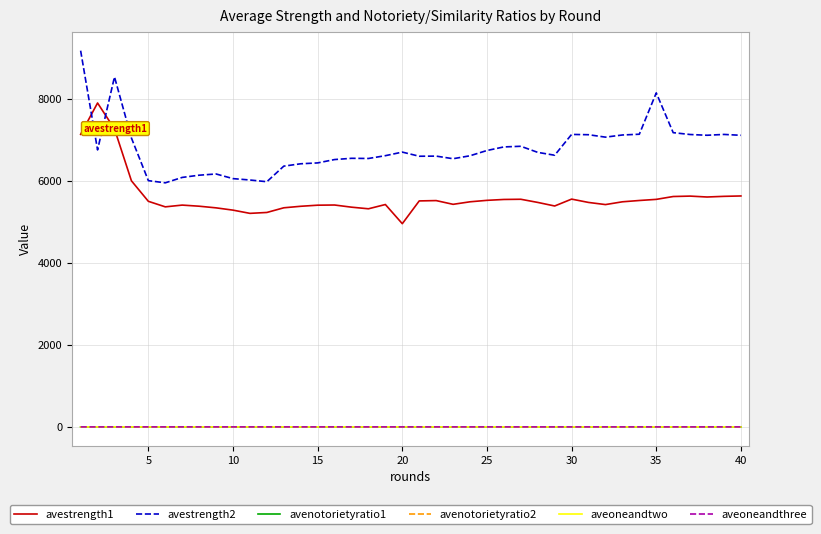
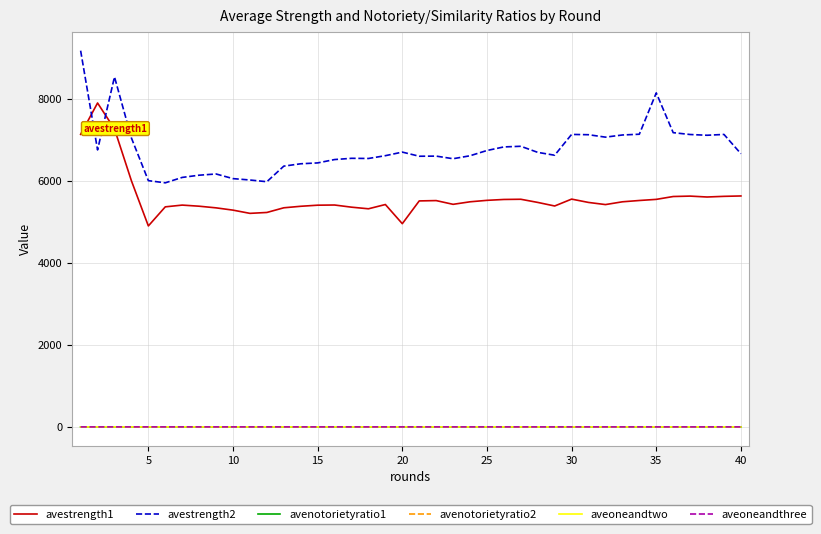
avestrength1, 5: 5500 -> 4900
avestrength2, 40: 7100 -> 6700
